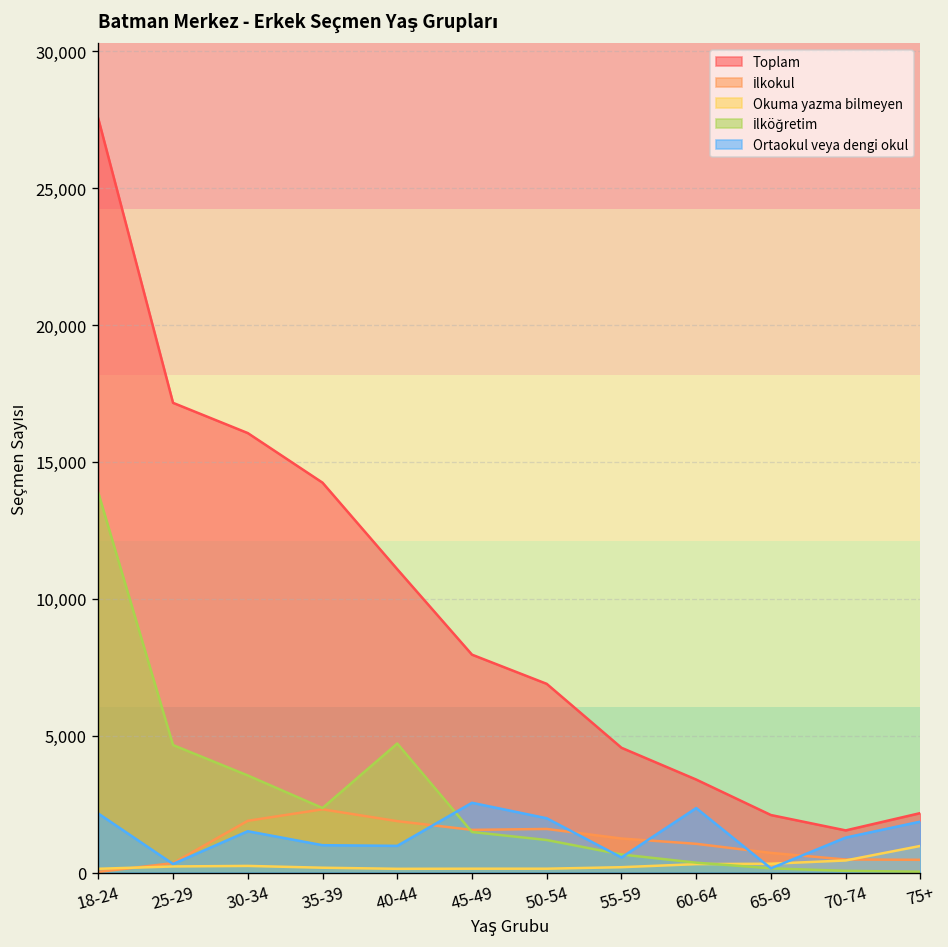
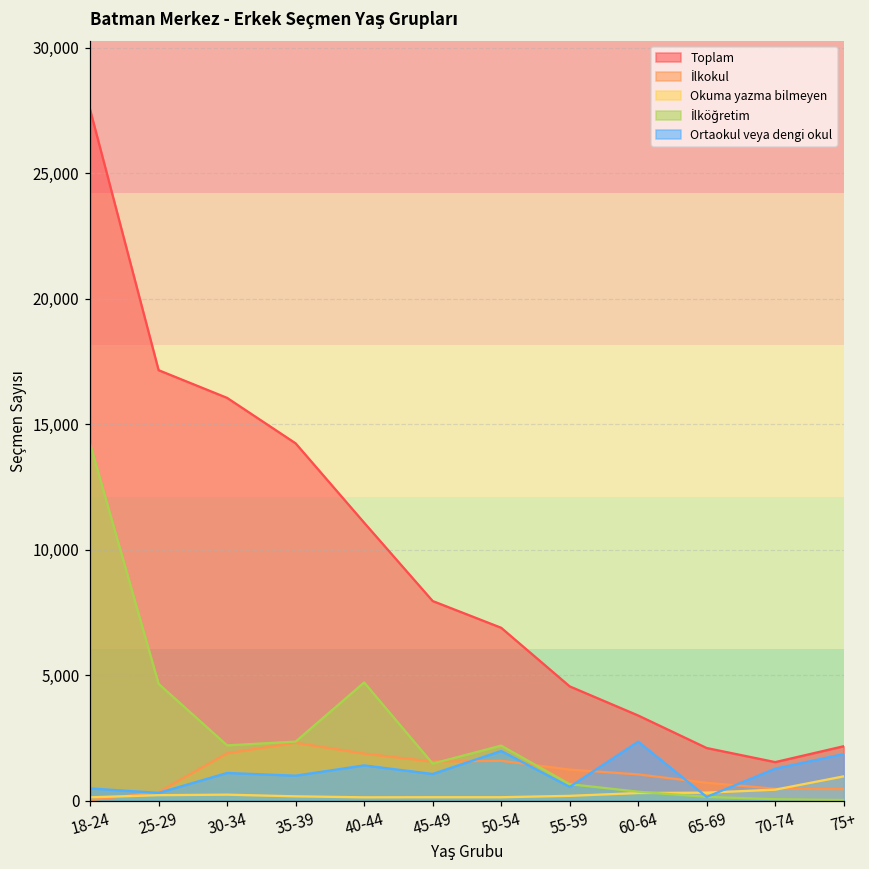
İlköğretim, 18-24: 13,900 -> 14,200
Ortaokul veya dengi okul, 18-24: 2,200 -> 500
İlköğretim, 30-34: 3,500 -> 2,200
Ortaokul veya dengi okul, 30-34: 1,500 -> 1,100
Ortaokul veya dengi okul, 40-44: 1,000 -> 1,400
Ortaokul veya dengi okul, 45-49: 2,500 -> 1,100
İlköğretim, 50-54: 1,200 -> 2,200
